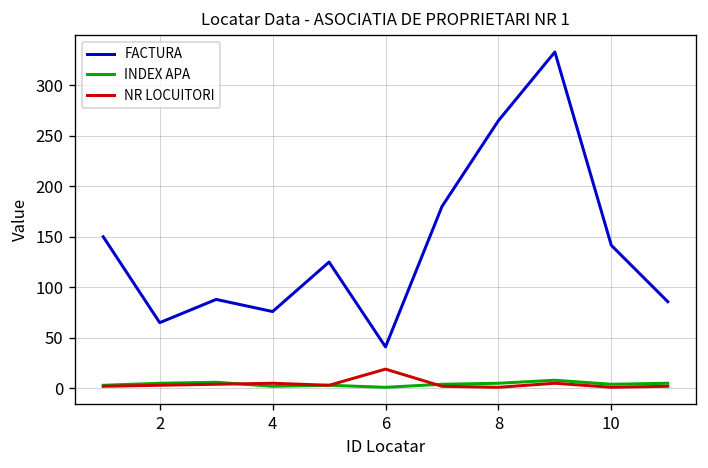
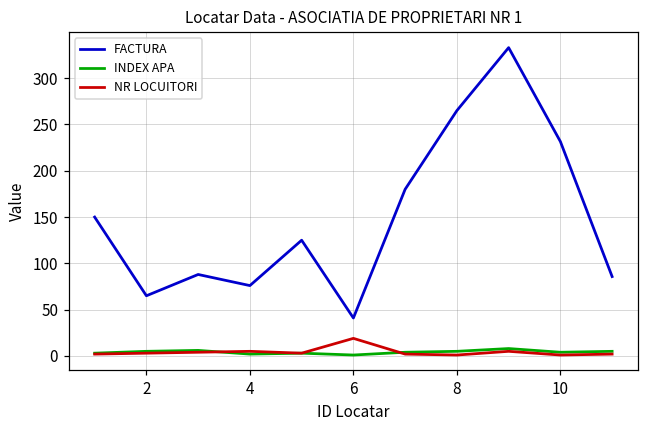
FACTURA, 10: 140 -> 230
